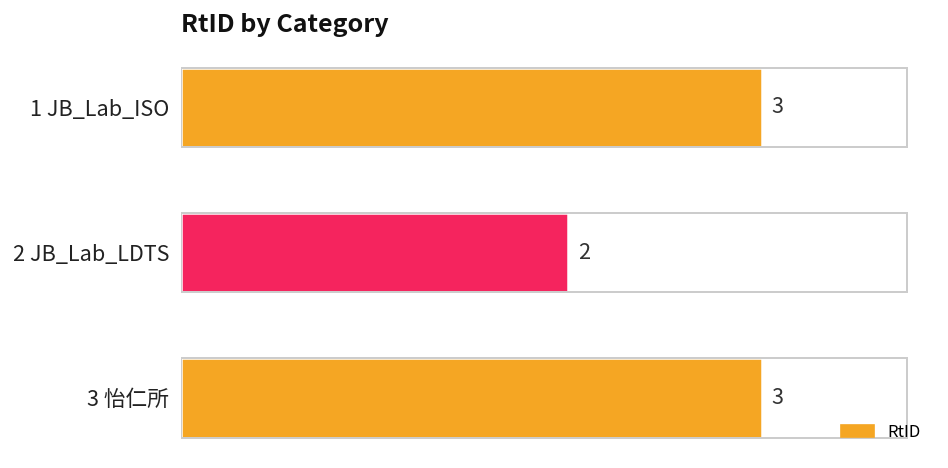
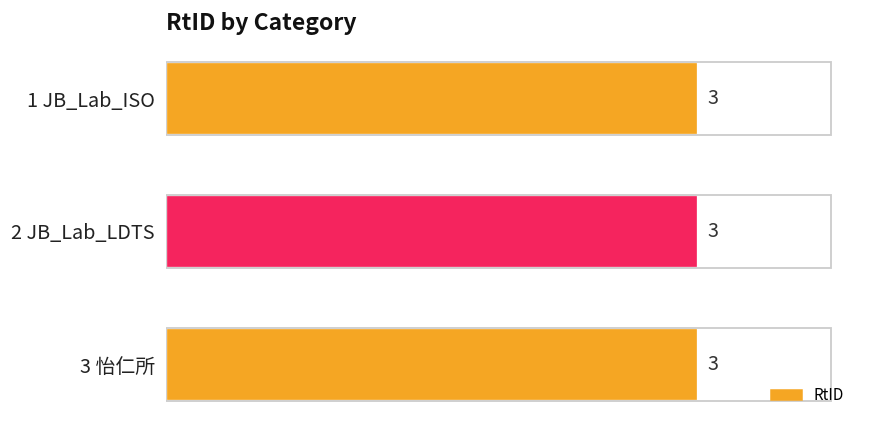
2 JB_Lab_LDTS: 2 -> 3
